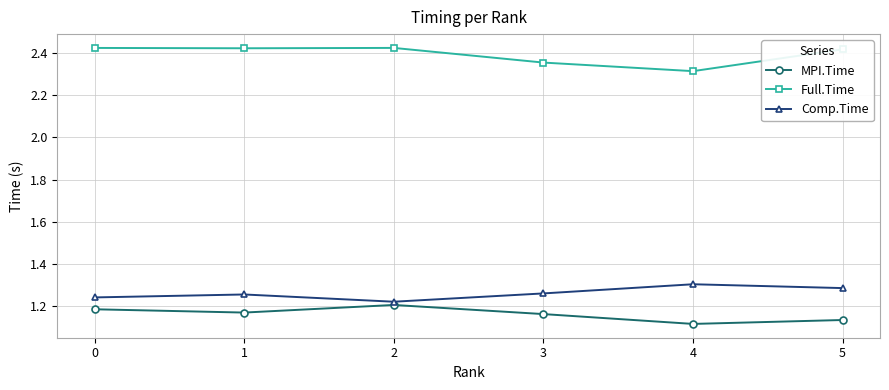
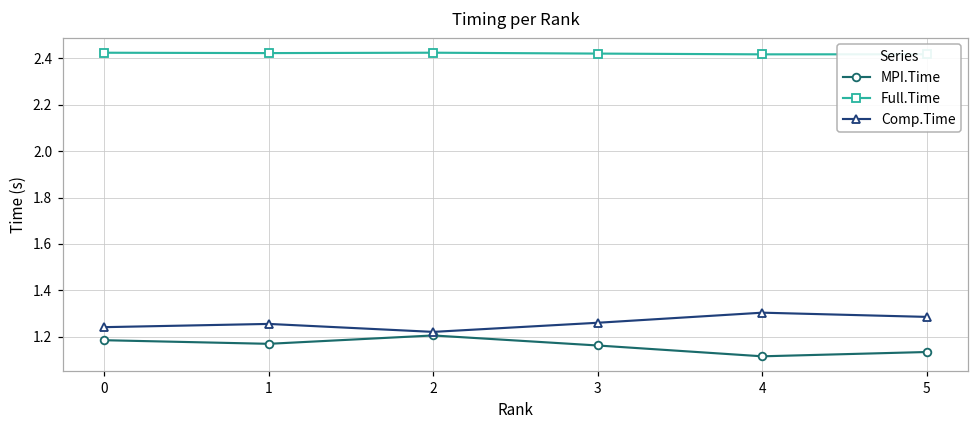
Full.Time, 3: 2.36 -> 2.42
Full.Time, 4: 2.31 -> 2.42
